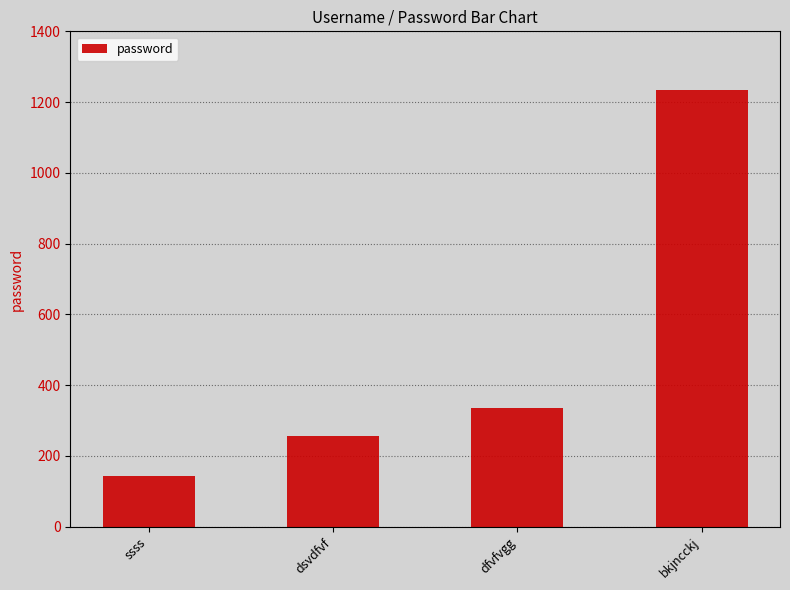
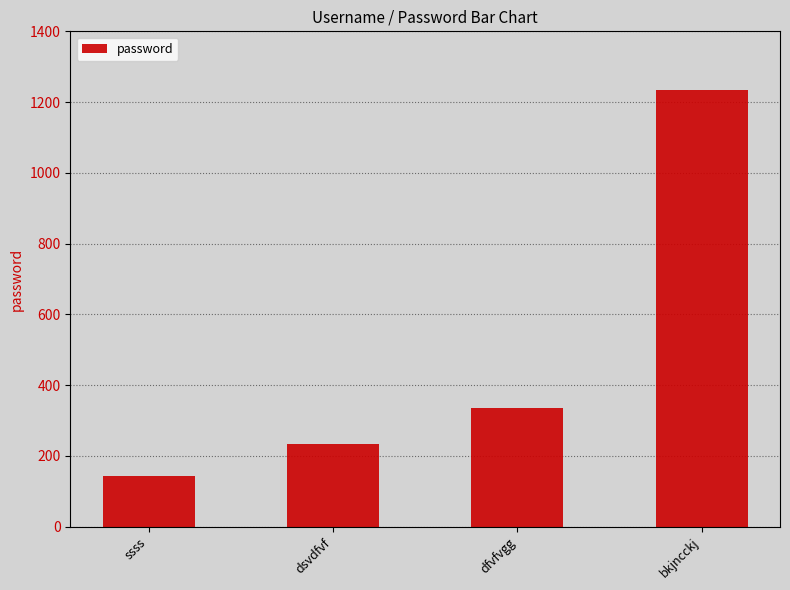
dsvdfvf: 260 -> 230
